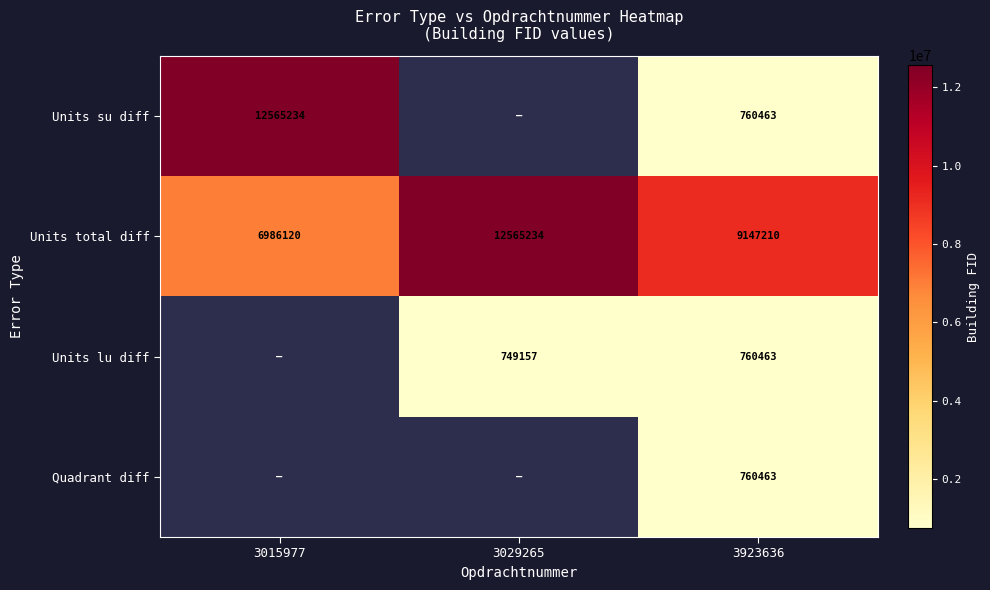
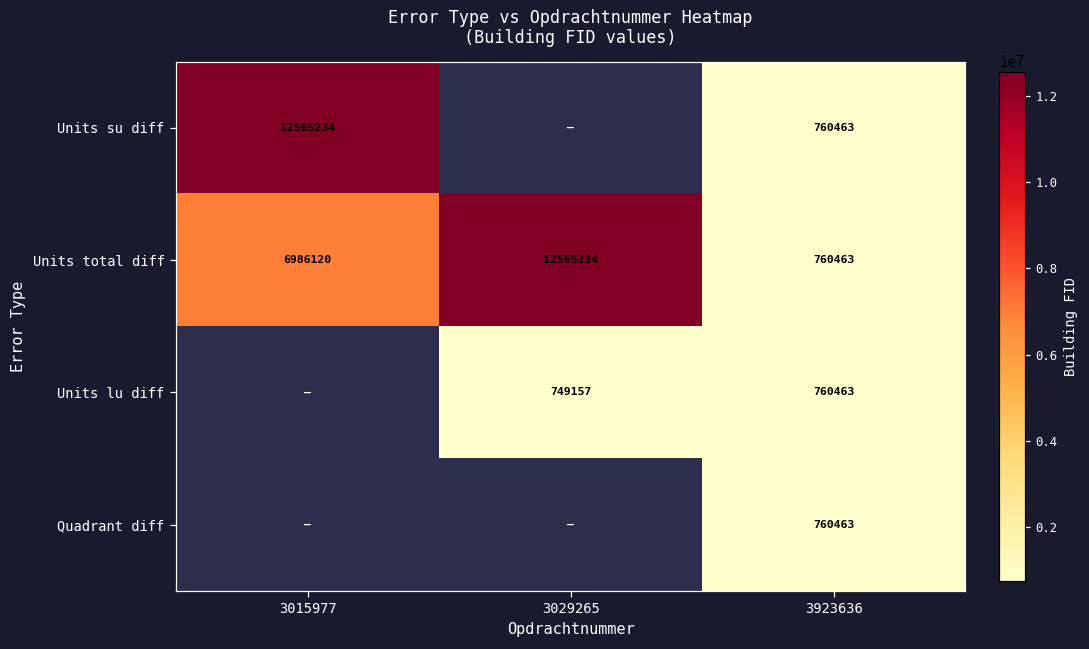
Units total diff, 3923636: 9147210 -> 760463
